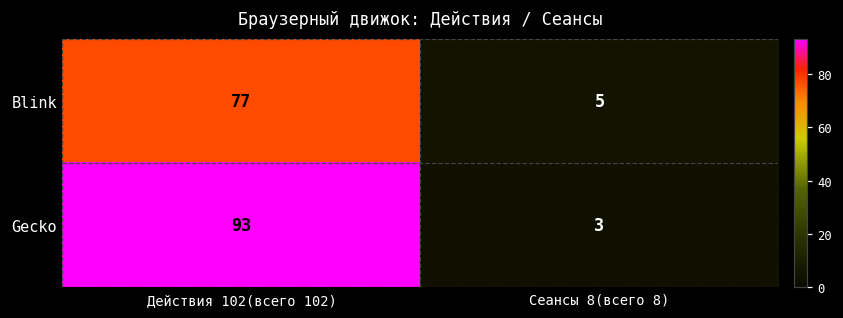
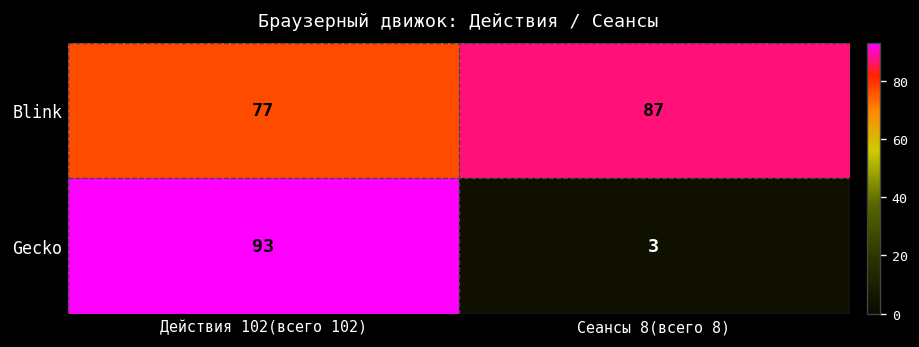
Blink, Сеансы 8(всего 8): 5 -> 87
